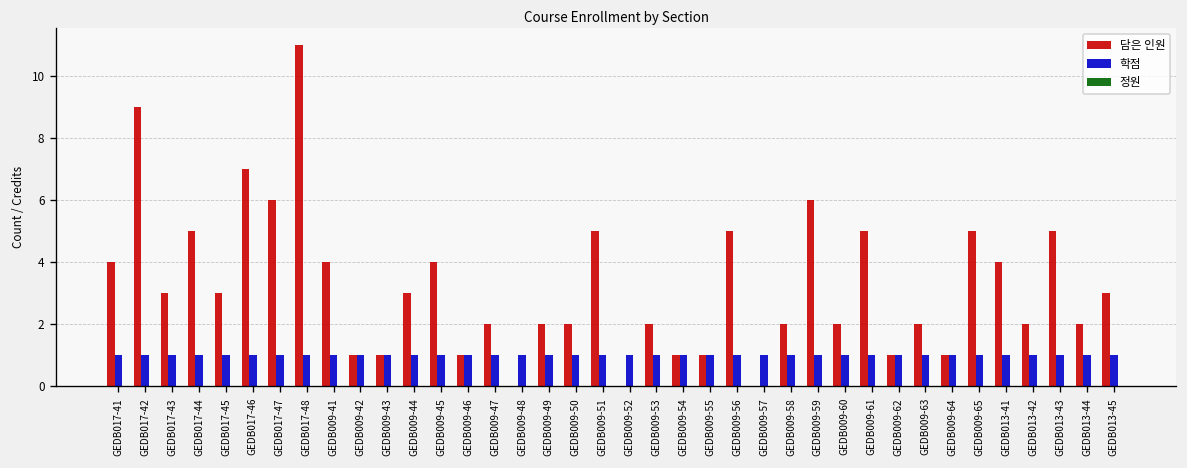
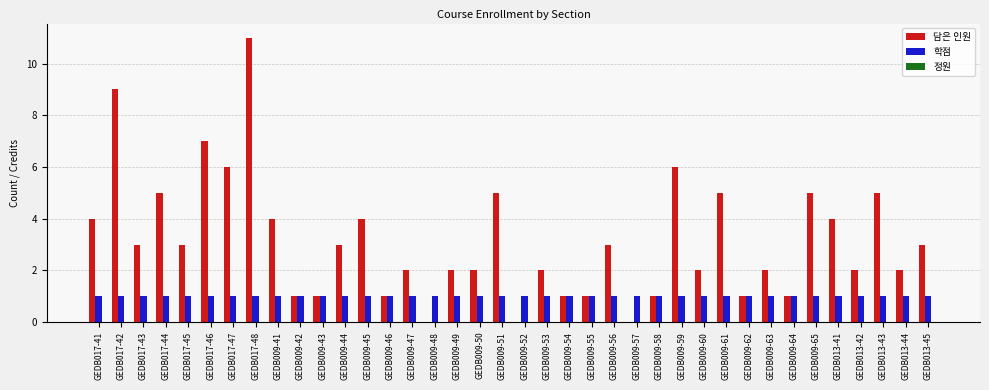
담은 인원, GEDB009-56: 5 -> 3
담은 인원, GEDB009-58: 2 -> 1
